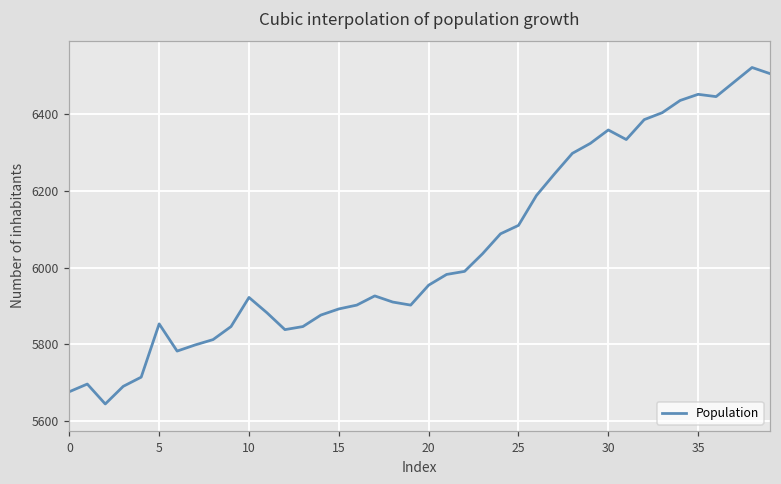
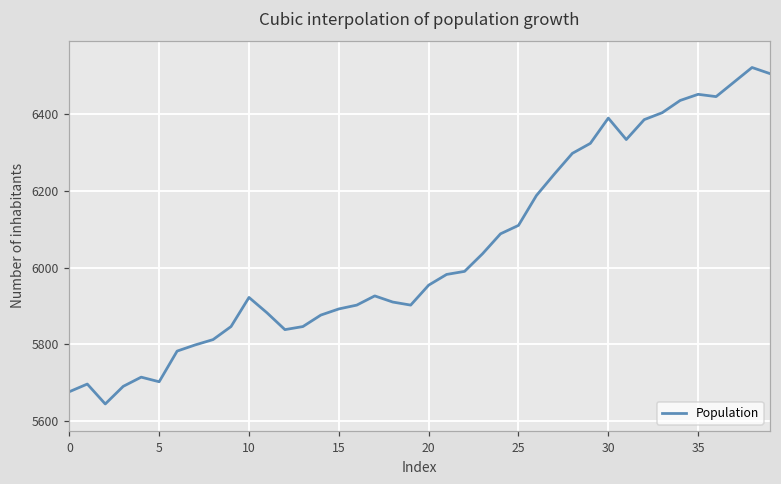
5: 5850 -> 5700
30: 6360 -> 6390
